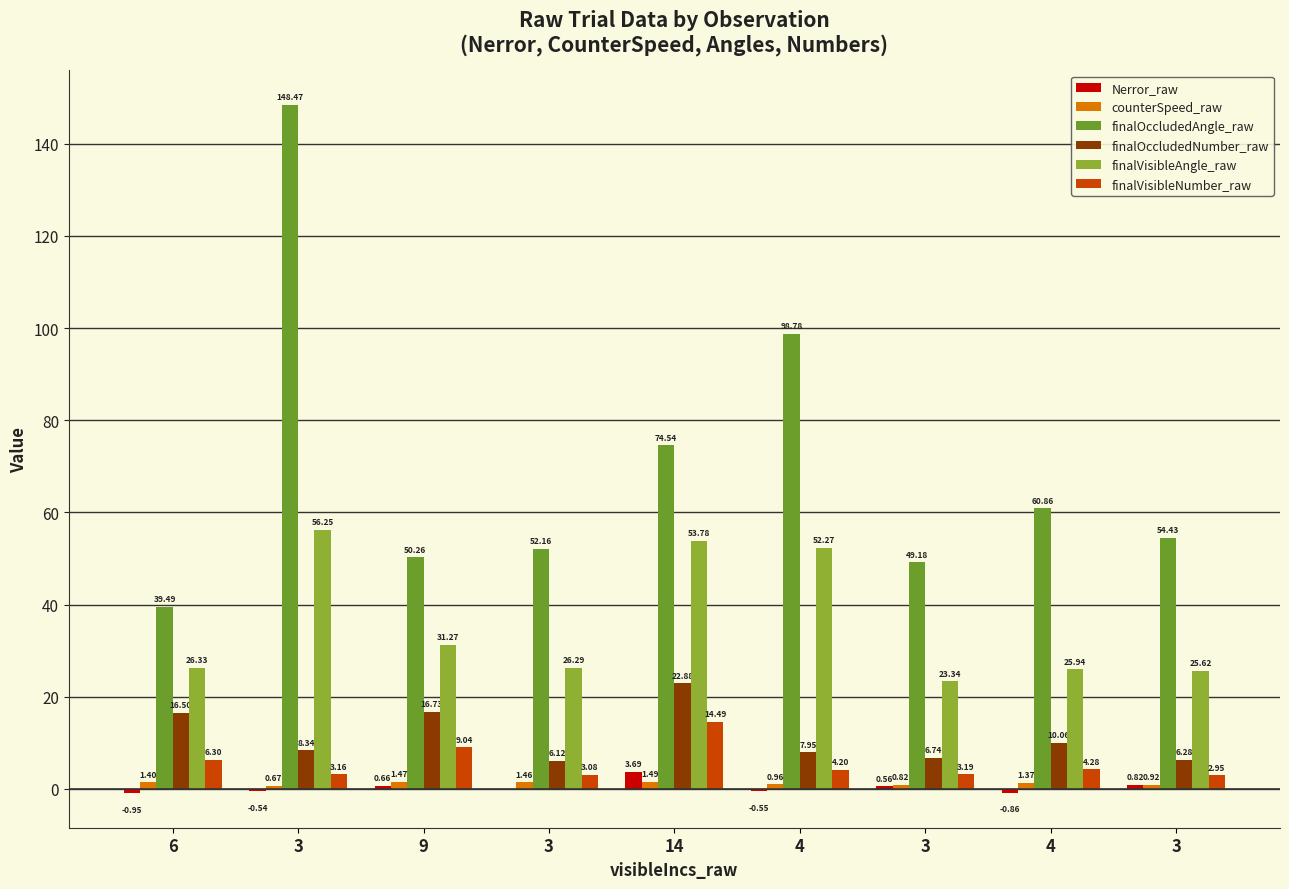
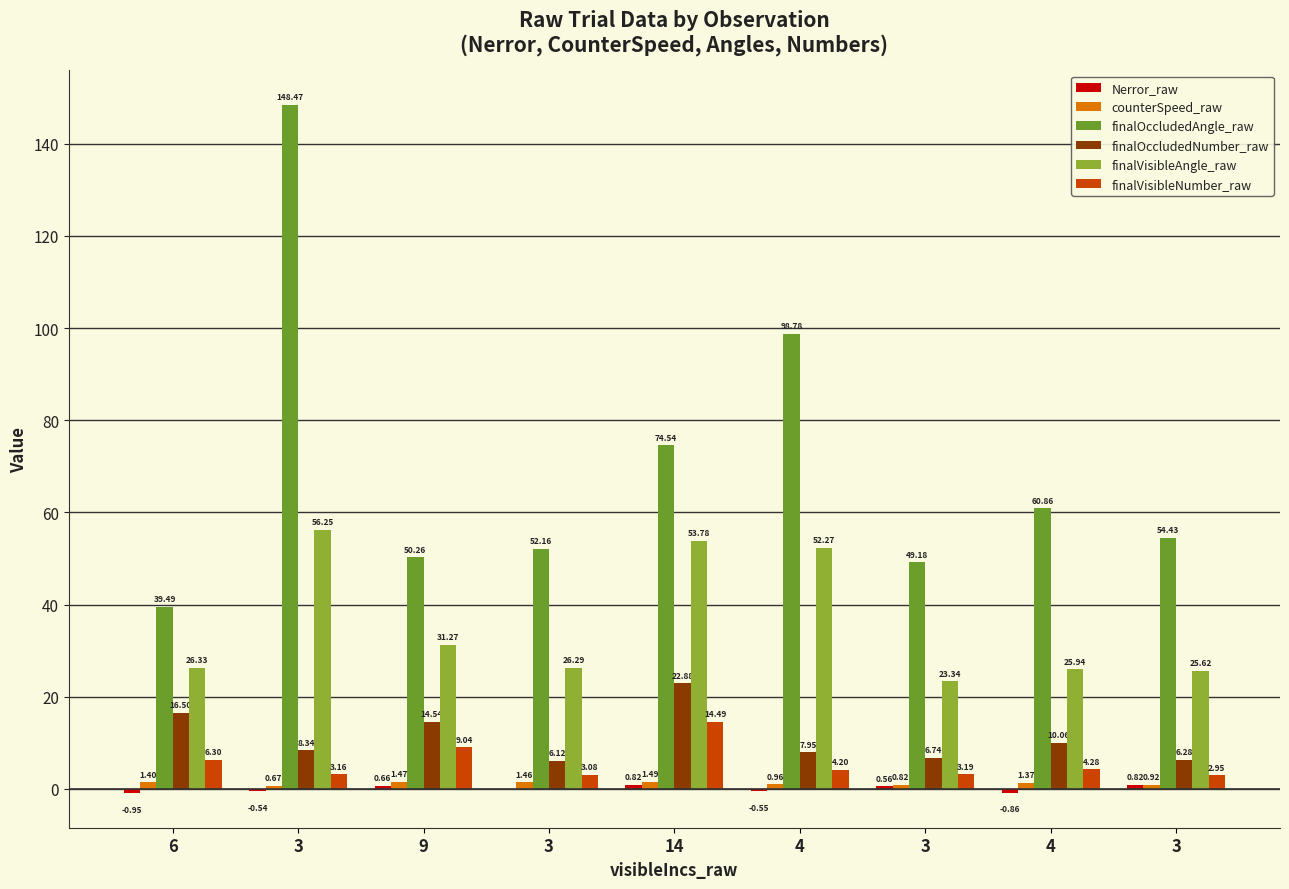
finalOccludedNumber_raw, 9: 16.73 -> 14.54
Nerror_raw, 14: 3.69 -> 0.82
